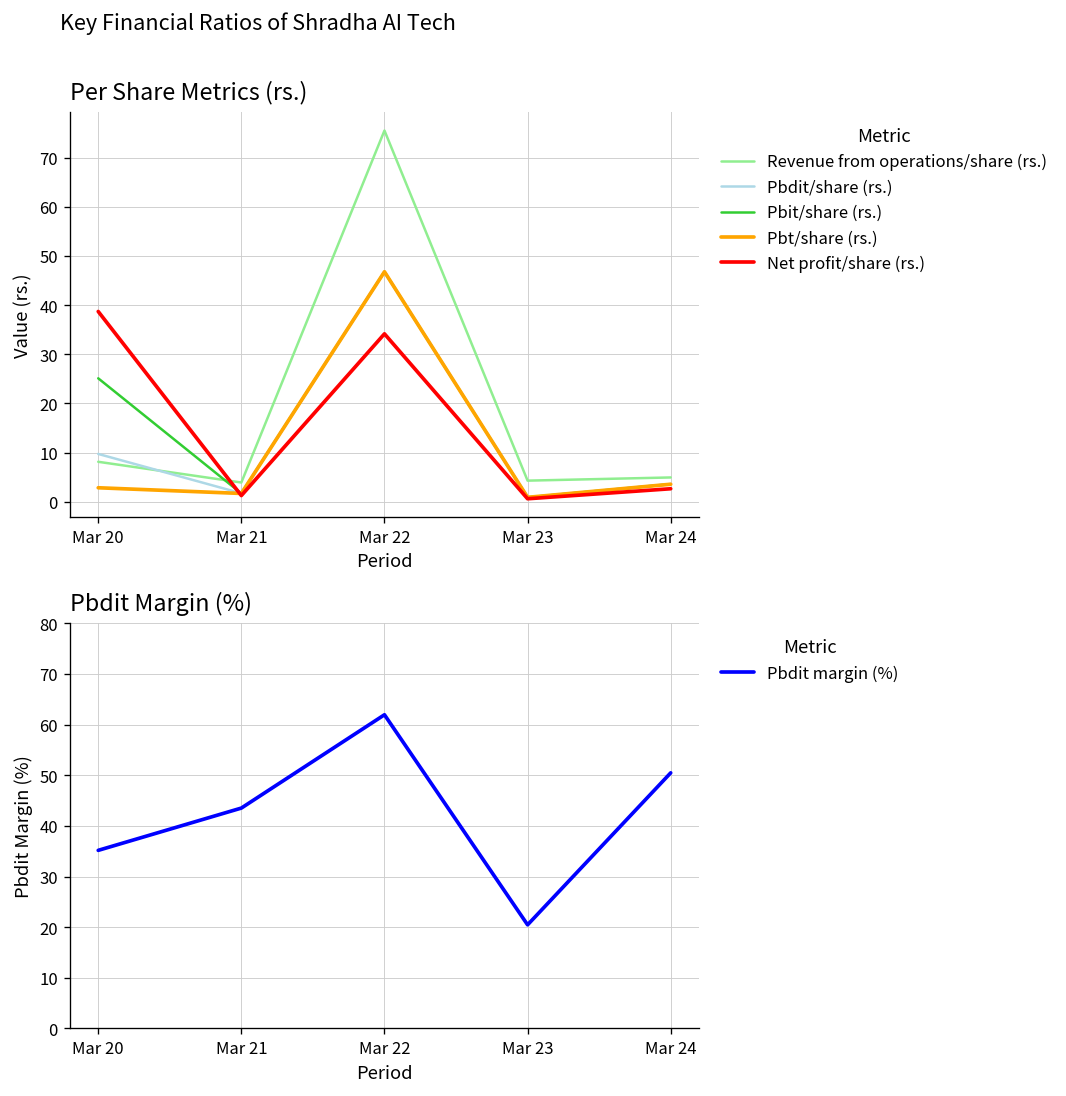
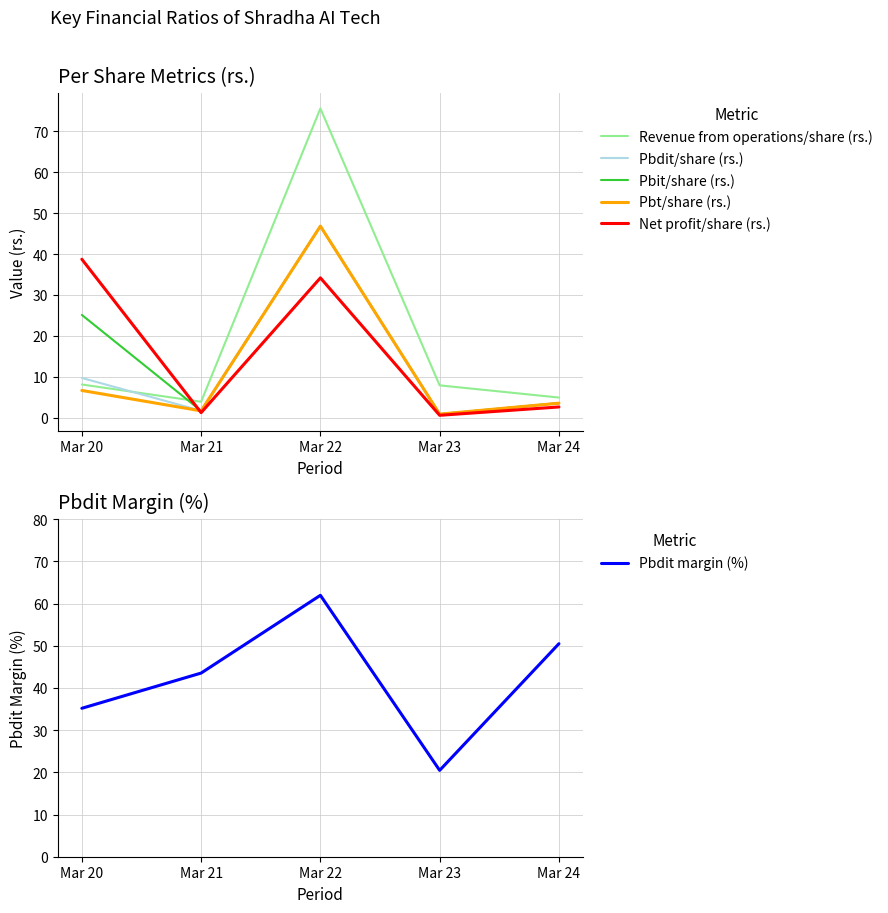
Per Share Metrics (rs.), Pbt/share (rs.), Mar 20: 3 -> 7
Per Share Metrics (rs.), Revenue from operations/share (rs.), Mar 23: 4 -> 8
